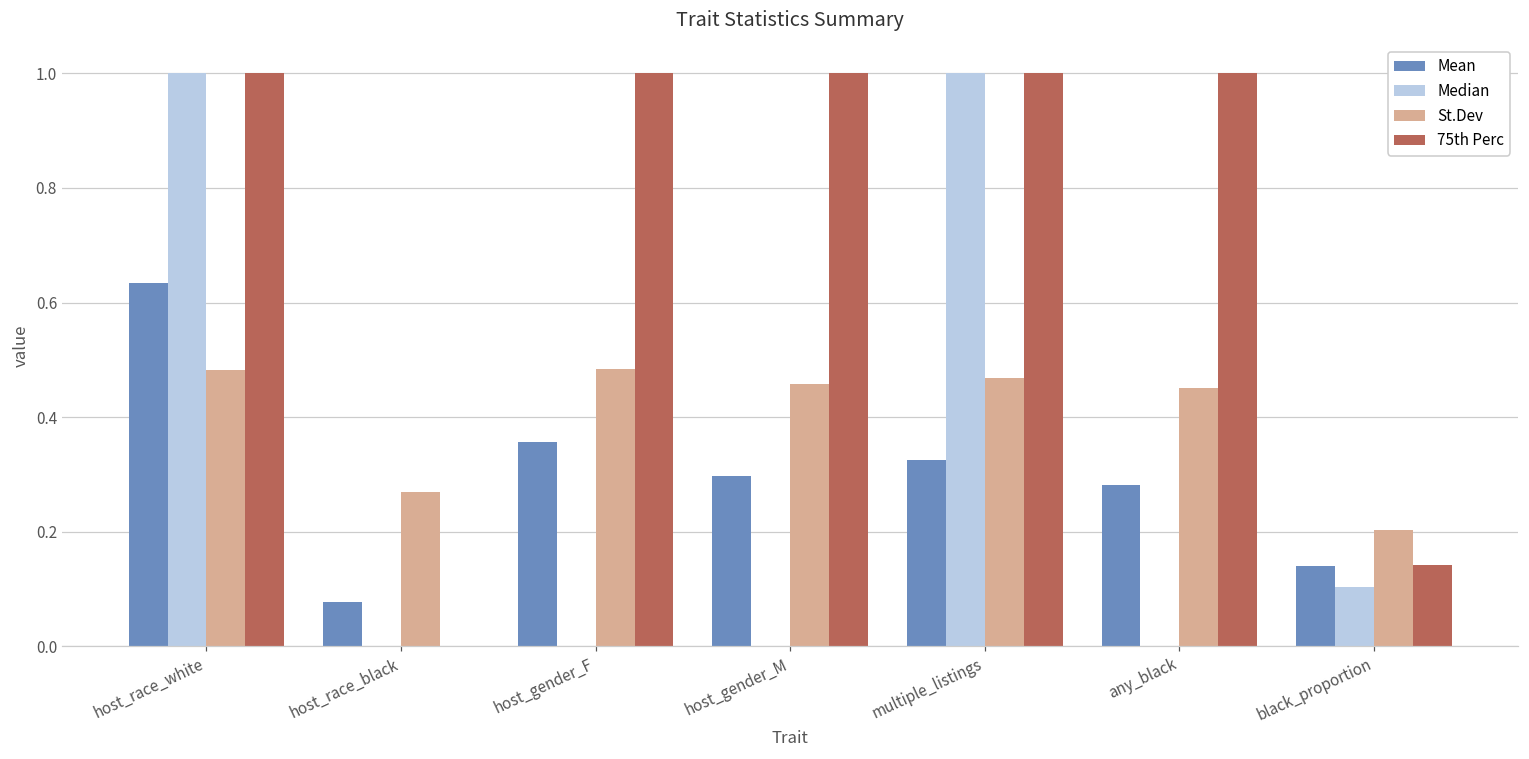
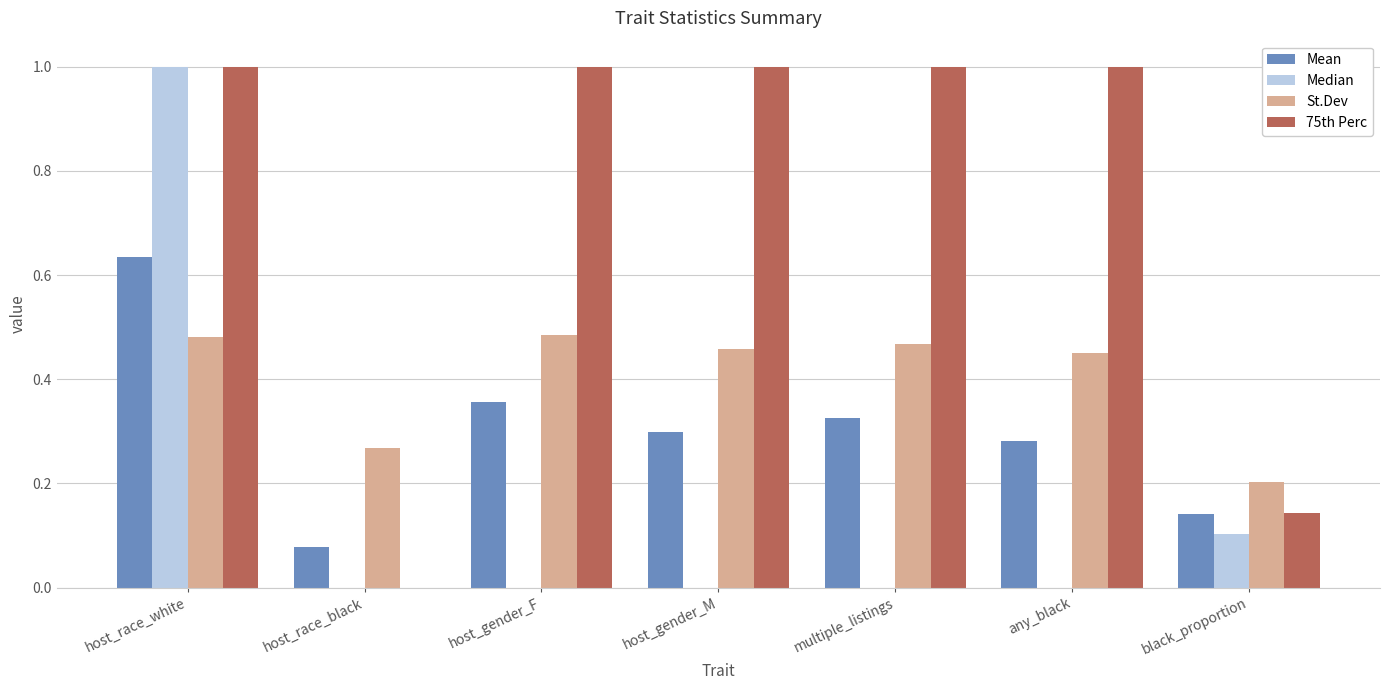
Median, multiple_listings: 1 -> 0
